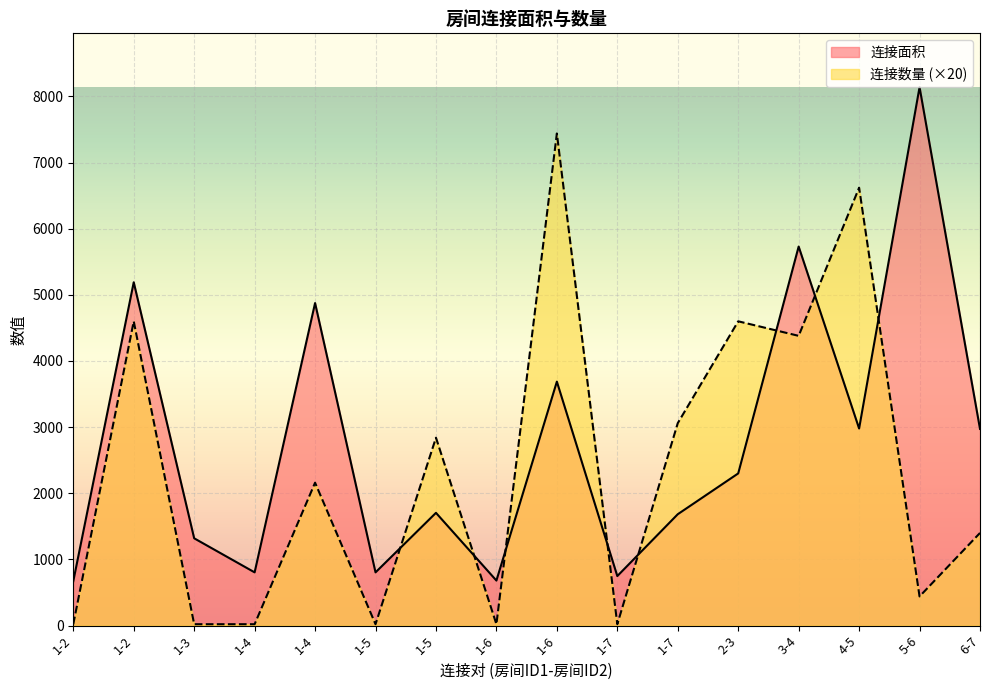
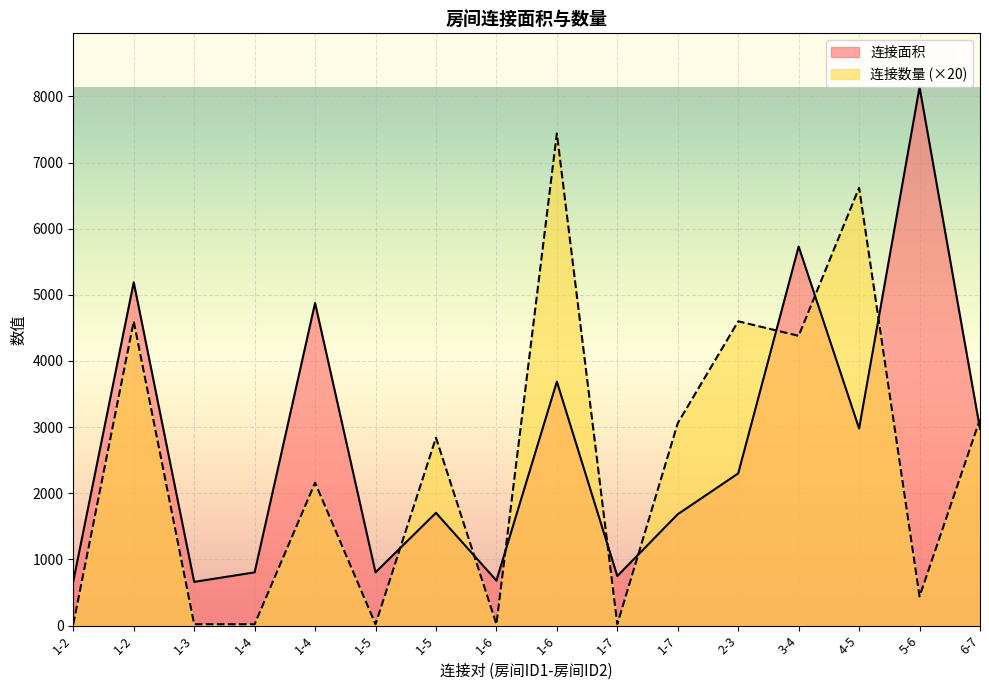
连接面积, 1-3: 1300 -> 700
连接数量 (×20), 6-7: 1400 -> 3100
